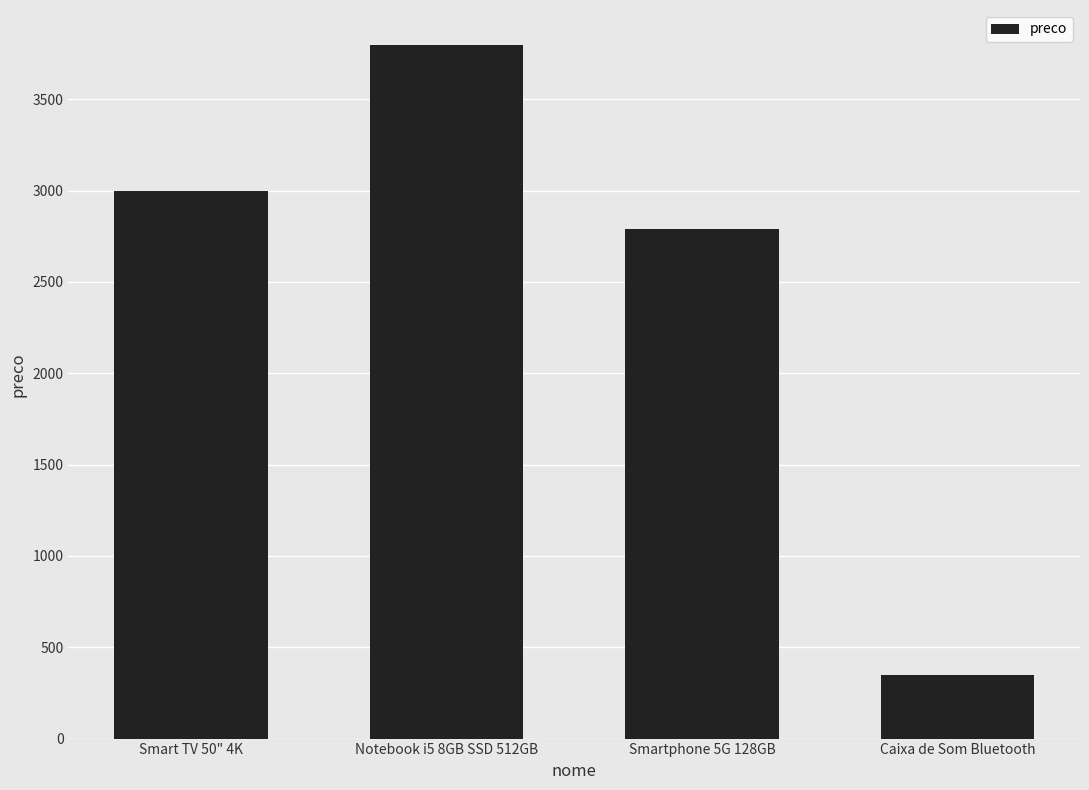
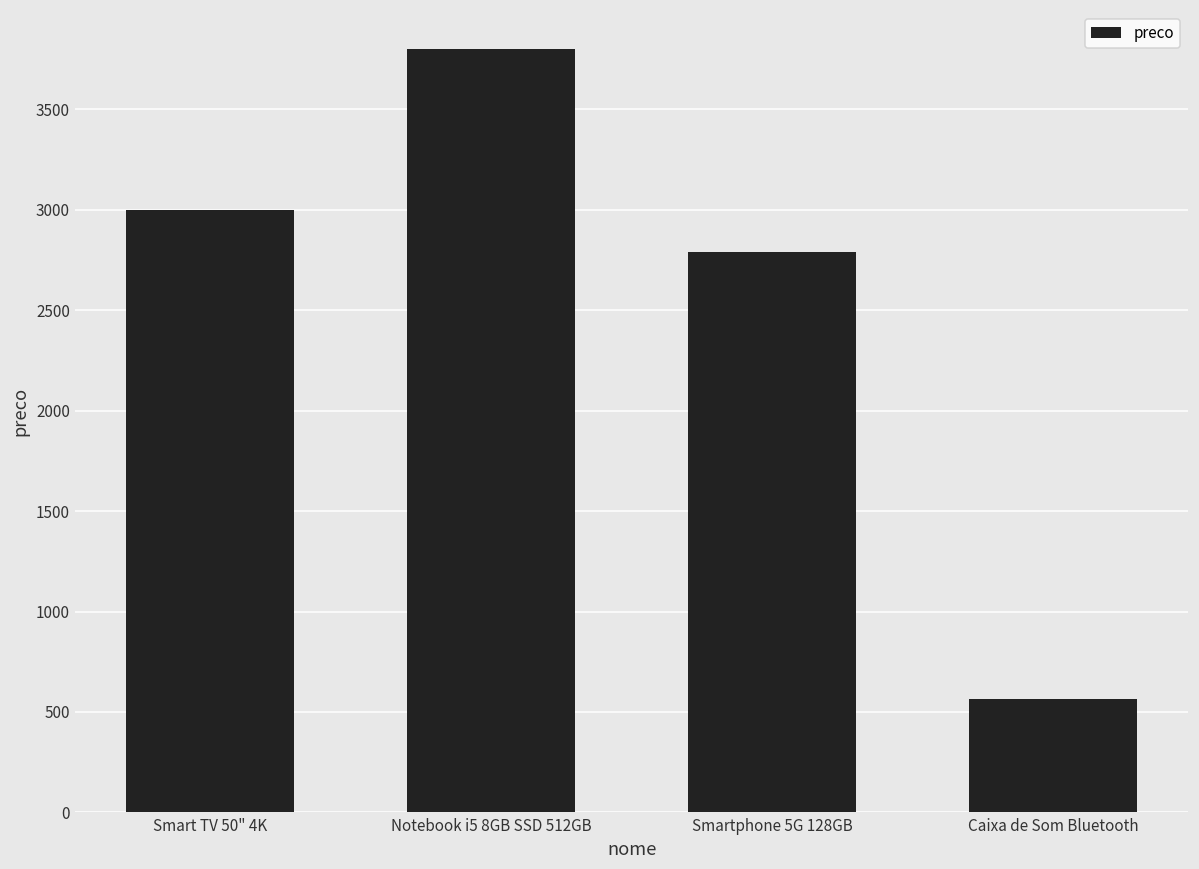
Caixa de Som Bluetooth: 350 -> 570
